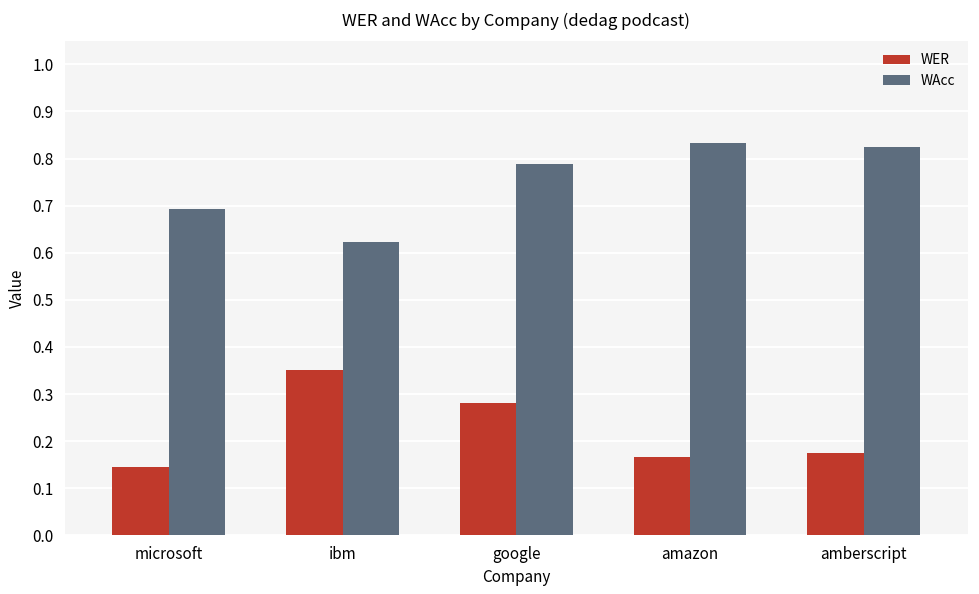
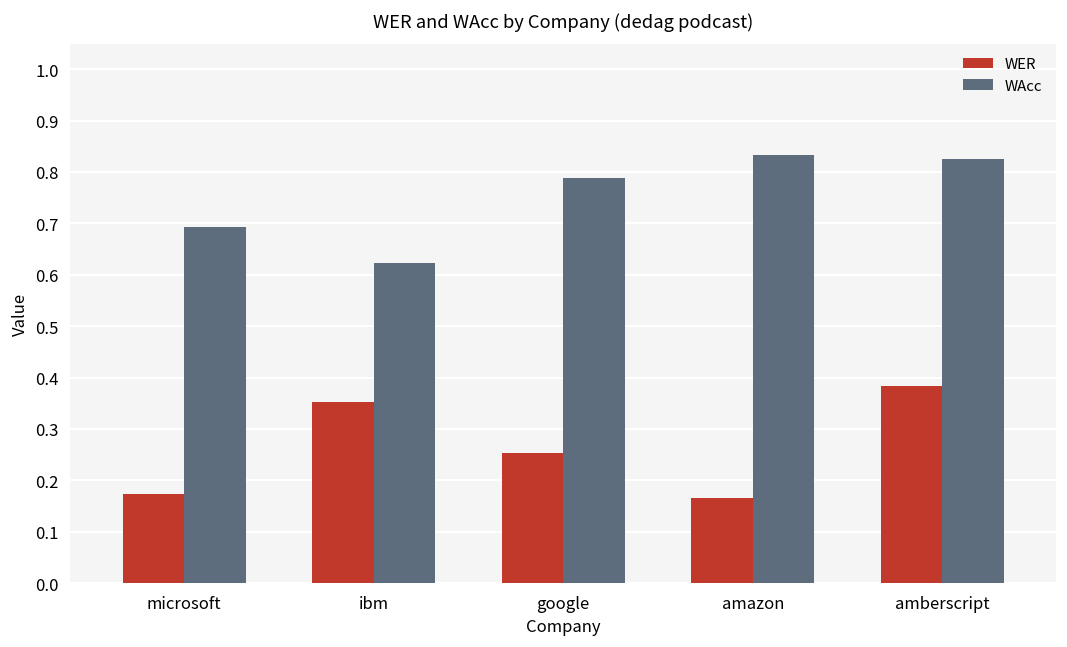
WER, microsoft: 0.15 -> 0.17
WER, google: 0.28 -> 0.25
WER, amberscript: 0.18 -> 0.38
